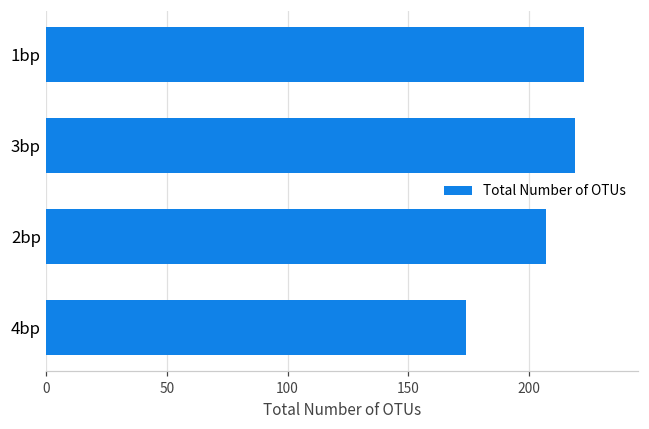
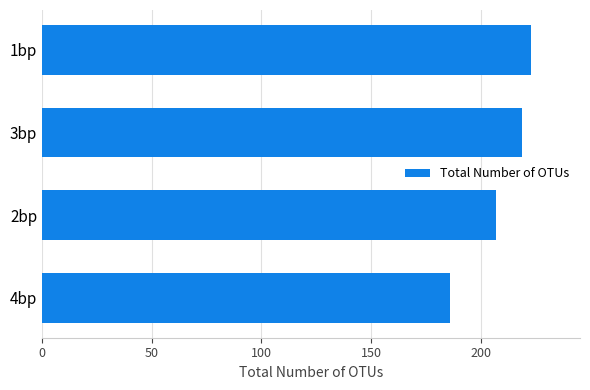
4bp: 174 -> 186
